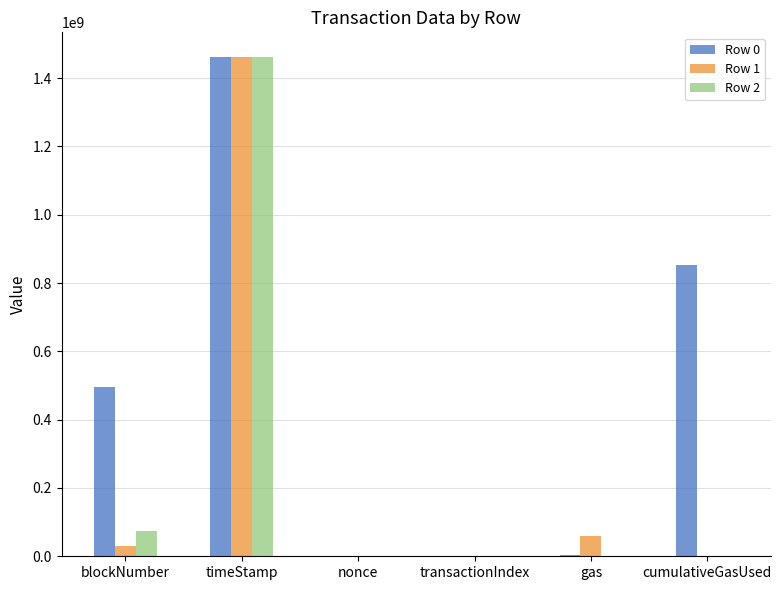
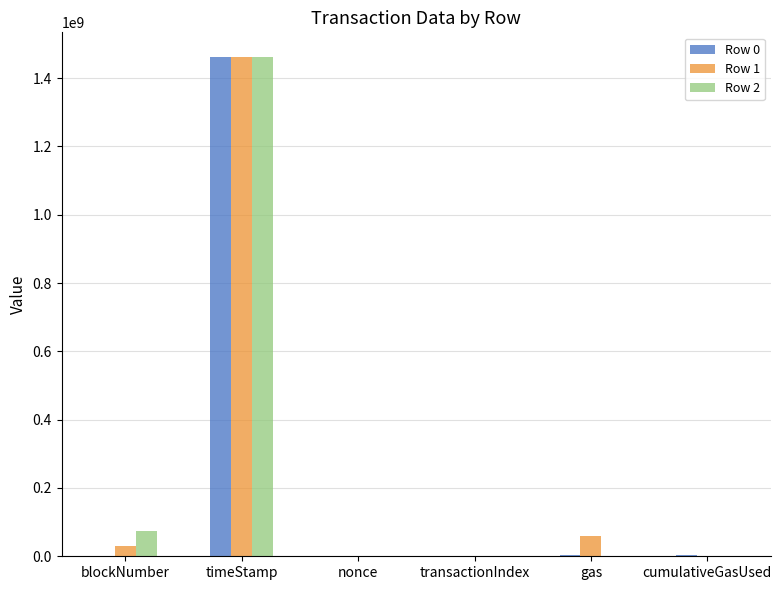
Row 0, blockNumber: 500000000 -> 0
Row 0, cumulativeGasUsed: 850000000 -> 0
